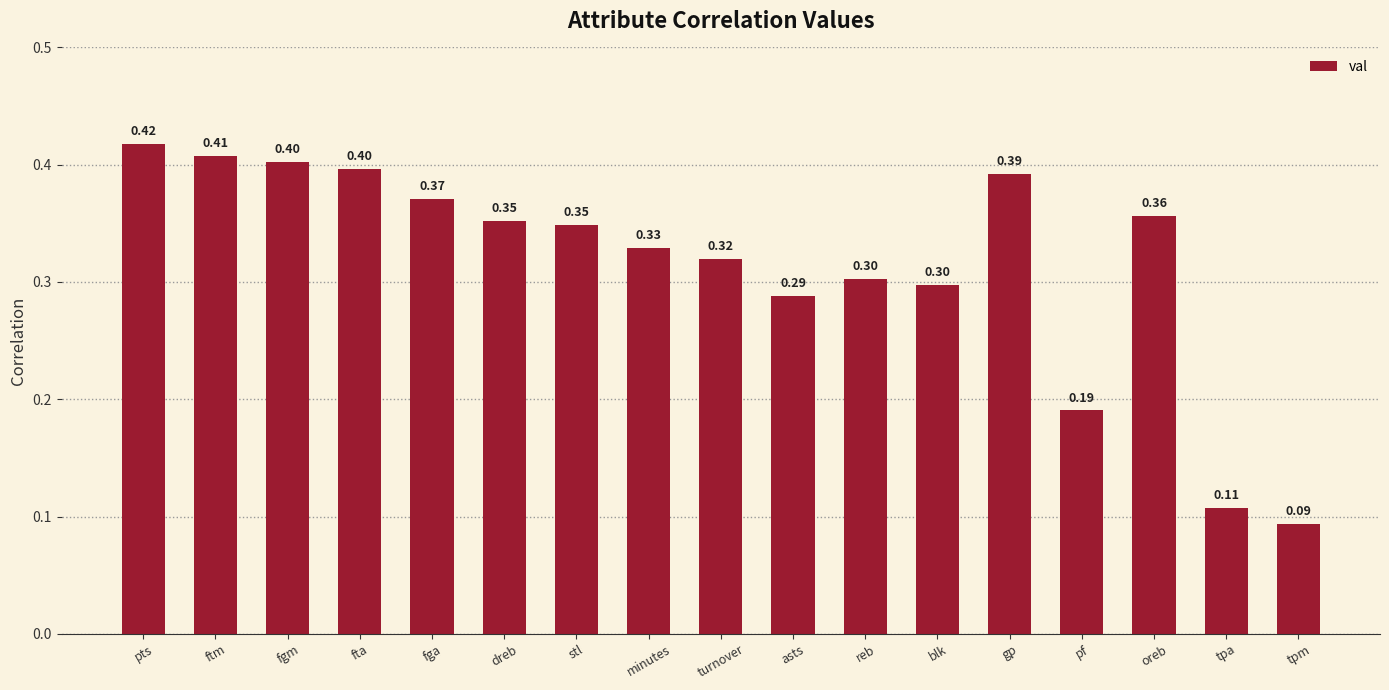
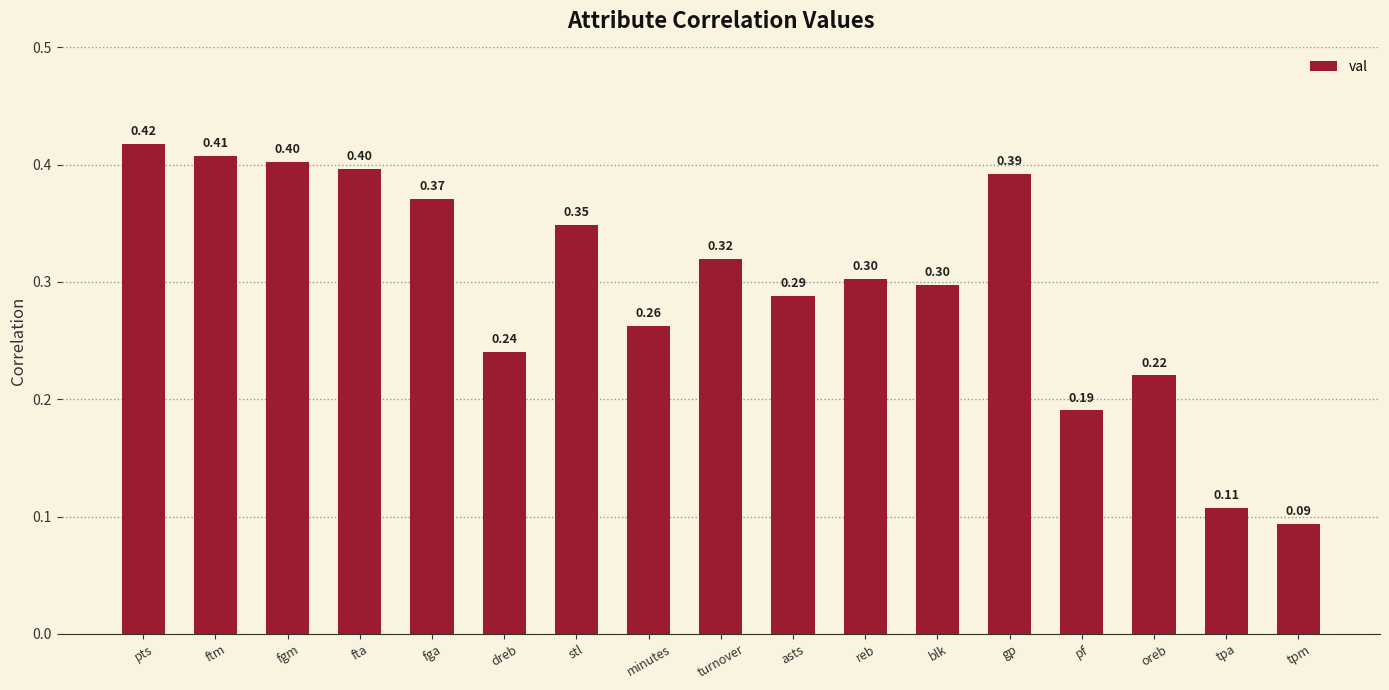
dreb: 0.35 -> 0.24
minutes: 0.33 -> 0.26
oreb: 0.36 -> 0.22
